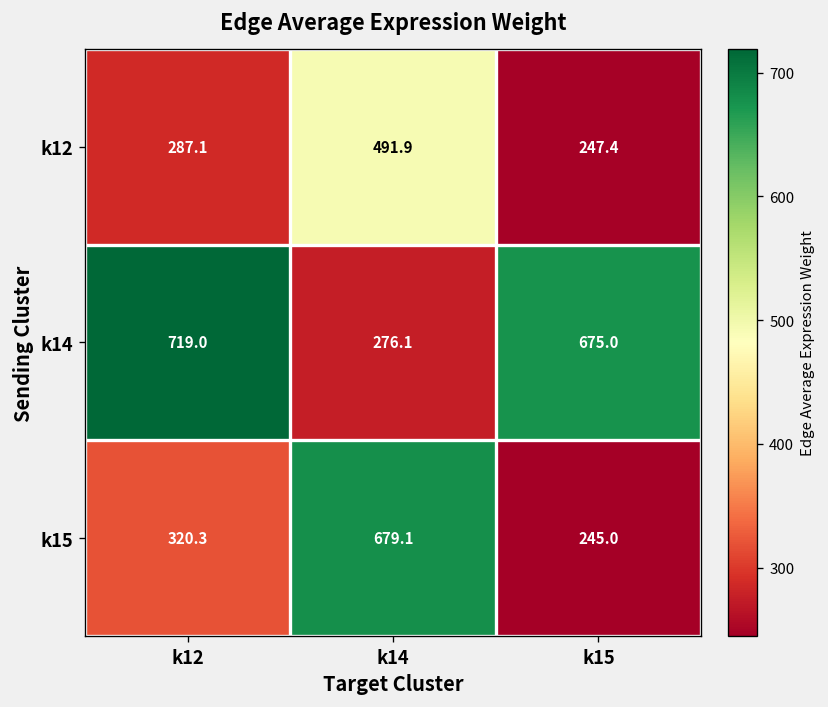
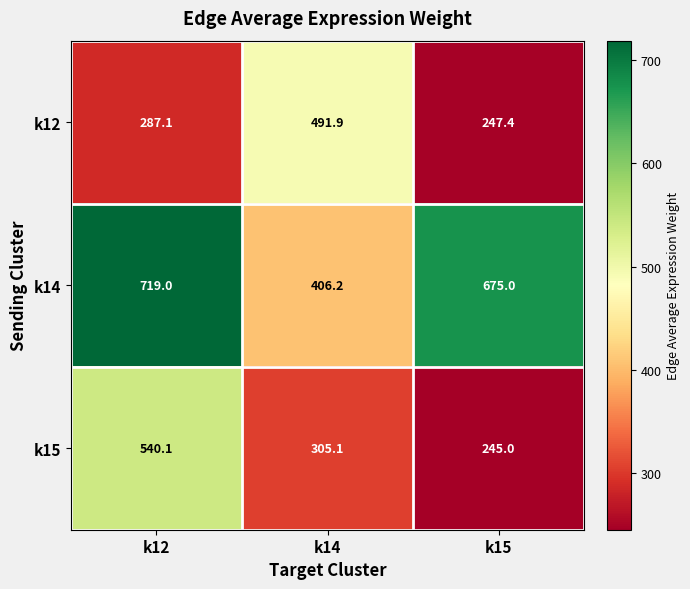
k14, k14: 276.1 -> 406.2
k15, k12: 320.3 -> 540.1
k15, k14: 679.1 -> 305.1
